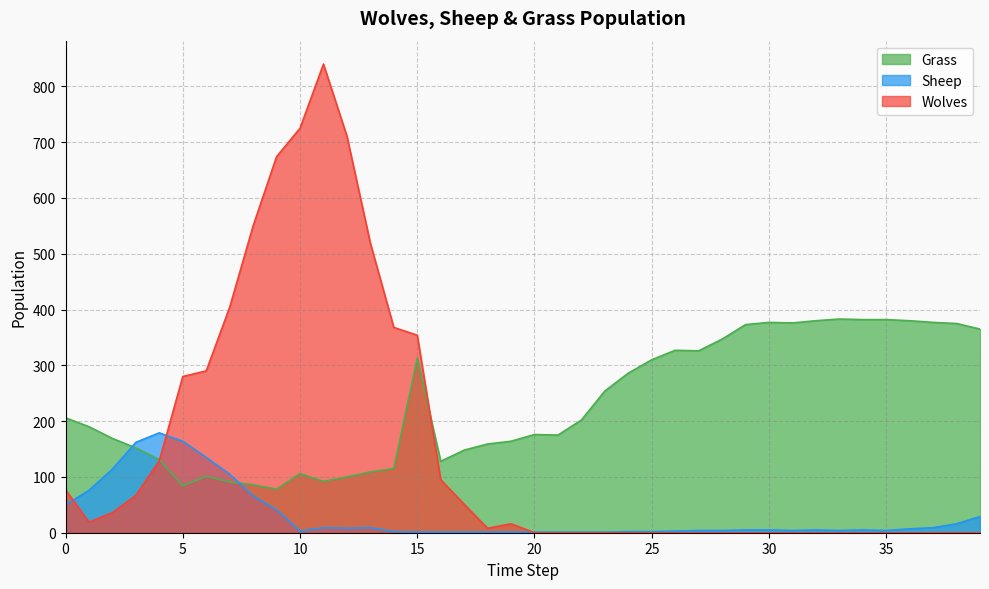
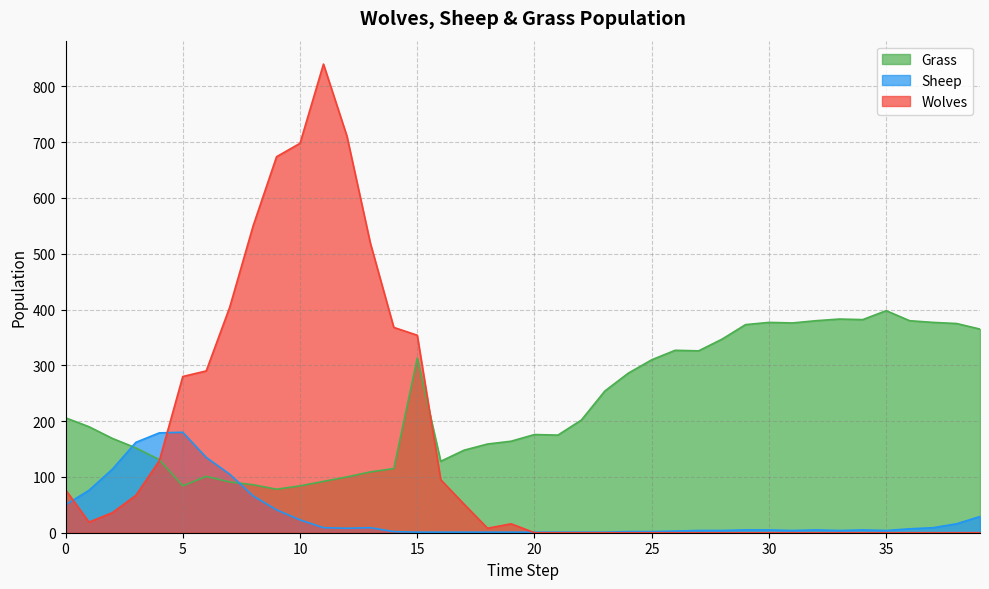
Sheep, 5: 160 -> 180
Grass, 10: 110 -> 80
Sheep, 10: 0 -> 20
Wolves, 10: 730 -> 700
Grass, 35: 380 -> 400
